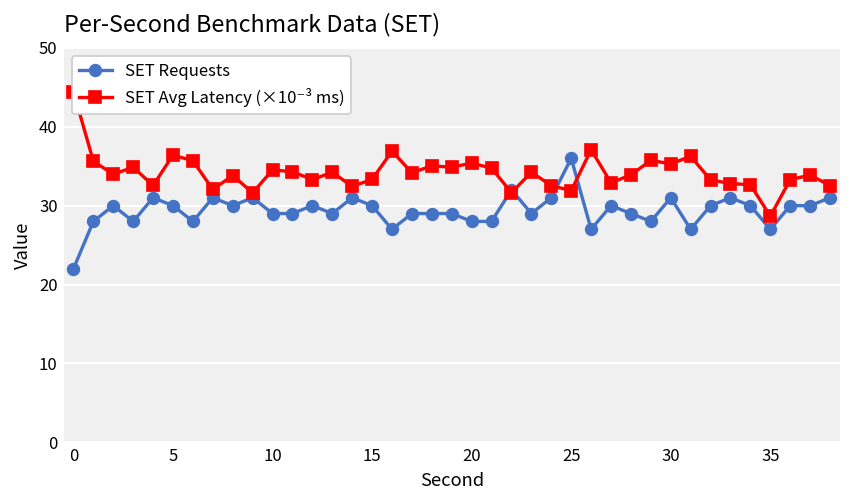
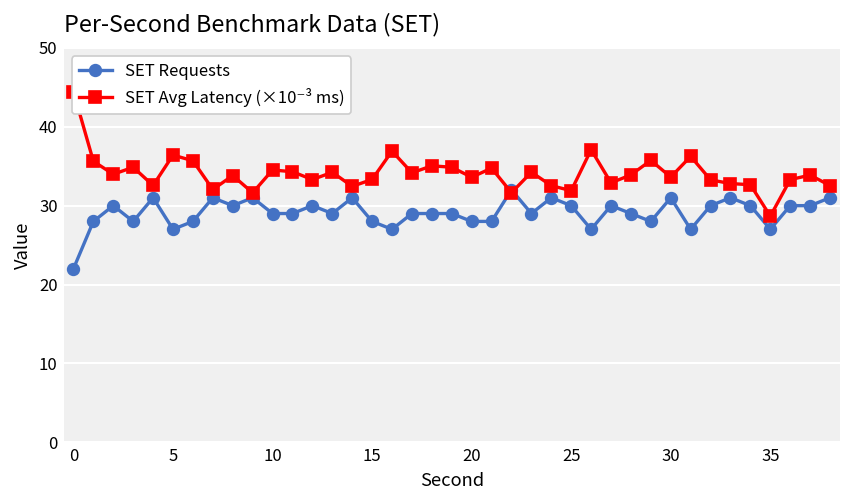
SET Requests, 5: 30 -> 27
SET Requests, 15: 30 -> 28
SET Avg Latency (×10⁻³ ms), 20: 35 -> 34
SET Requests, 25: 36 -> 30
SET Avg Latency (×10⁻³ ms), 30: 35 -> 34
